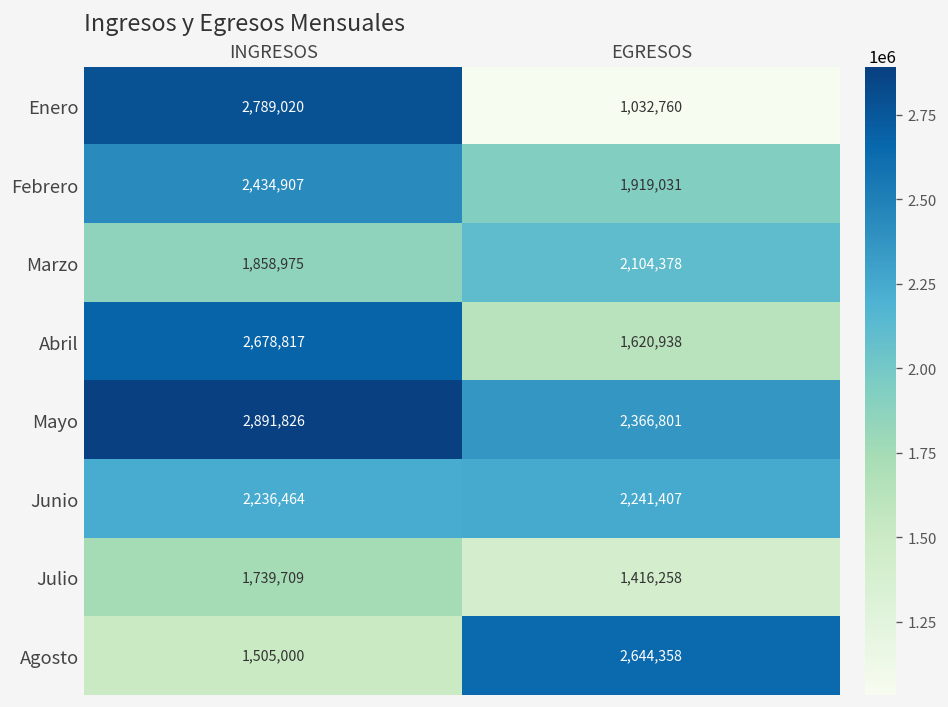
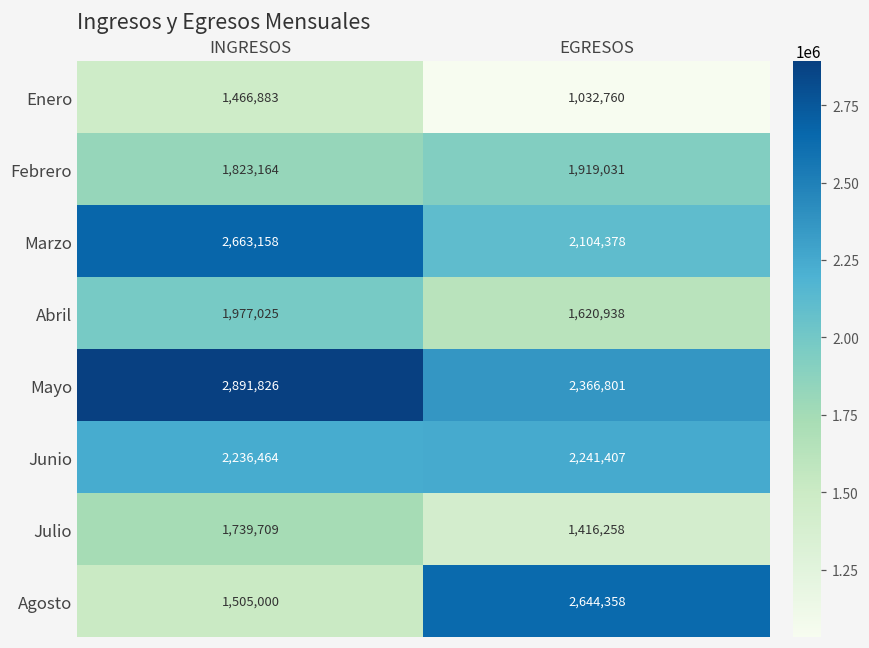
Enero, INGRESOS: 2,789,020 -> 1,466,883
Febrero, INGRESOS: 2,434,907 -> 1,823,164
Marzo, INGRESOS: 1,858,975 -> 2,663,158
Abril, INGRESOS: 2,678,817 -> 1,977,025
